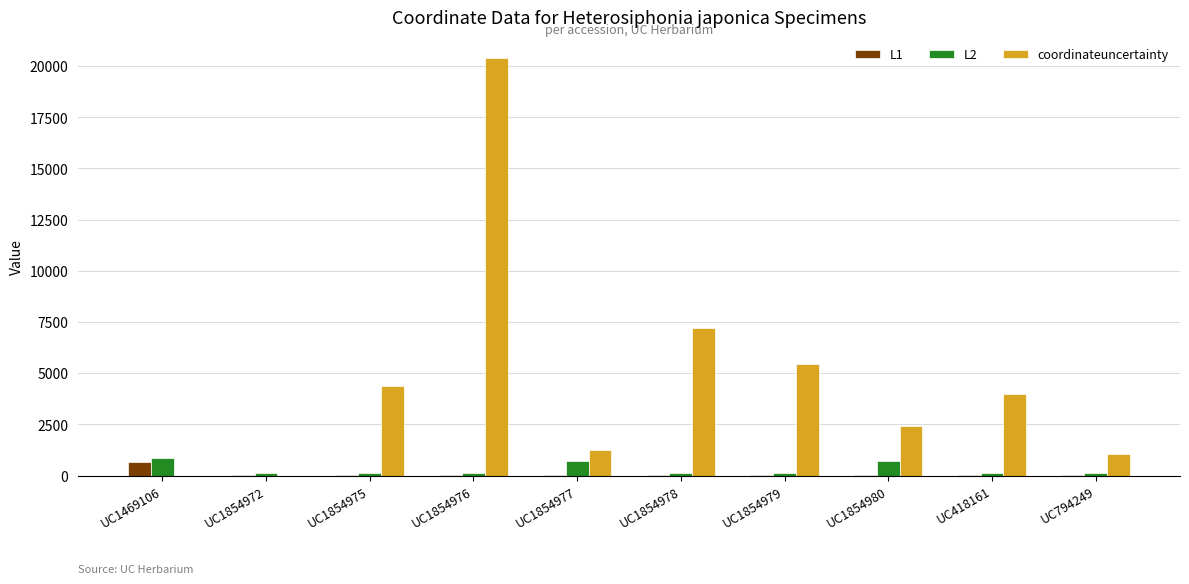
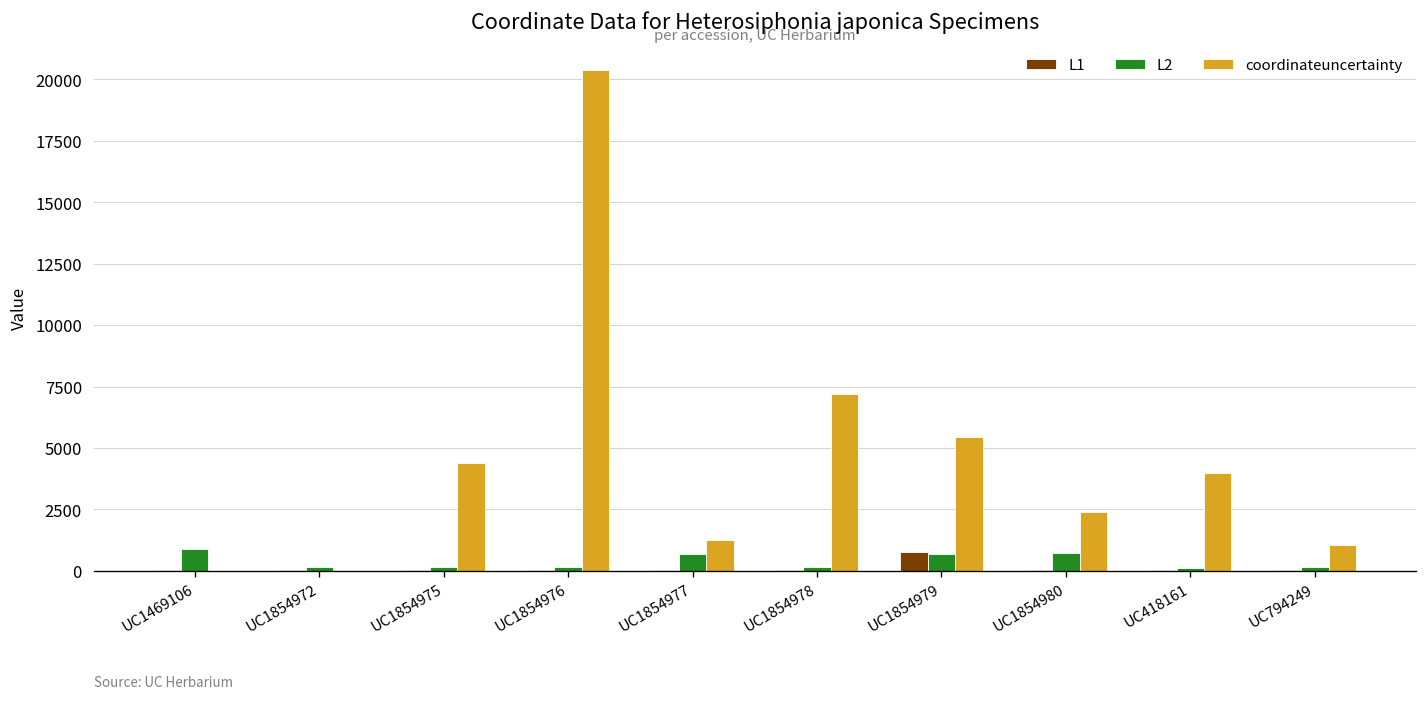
L1, UC1469106: 700 -> 0
L1, UC1854979: 0 -> 800
L2, UC1854979: 100 -> 700
